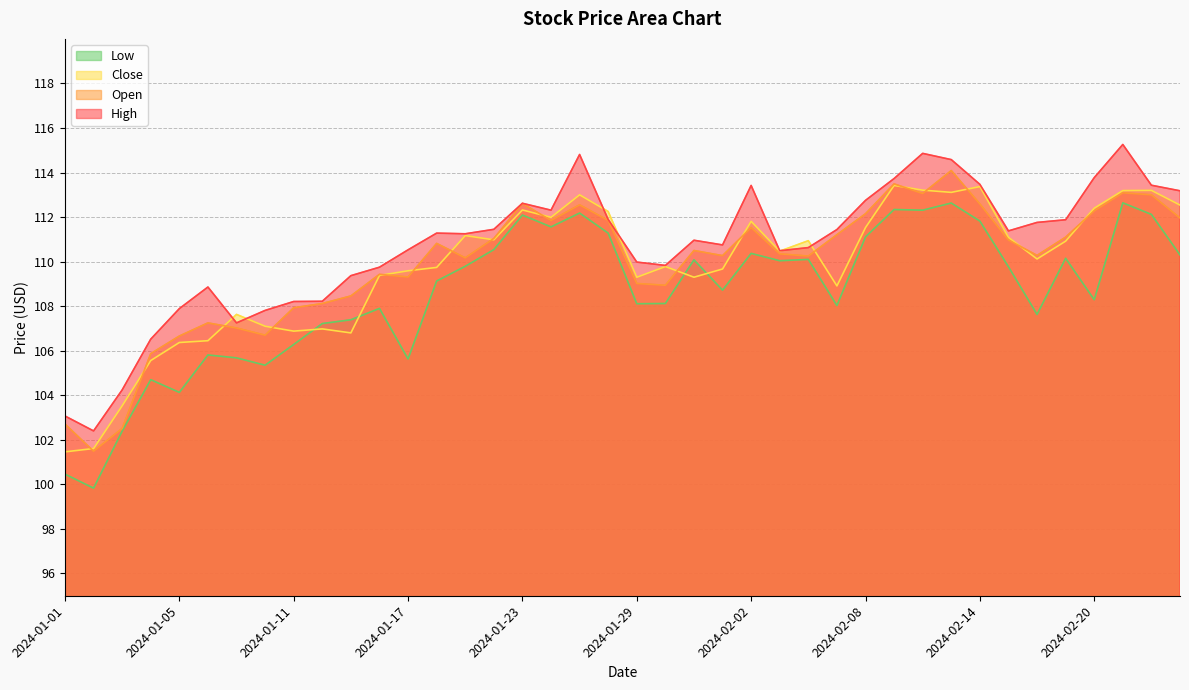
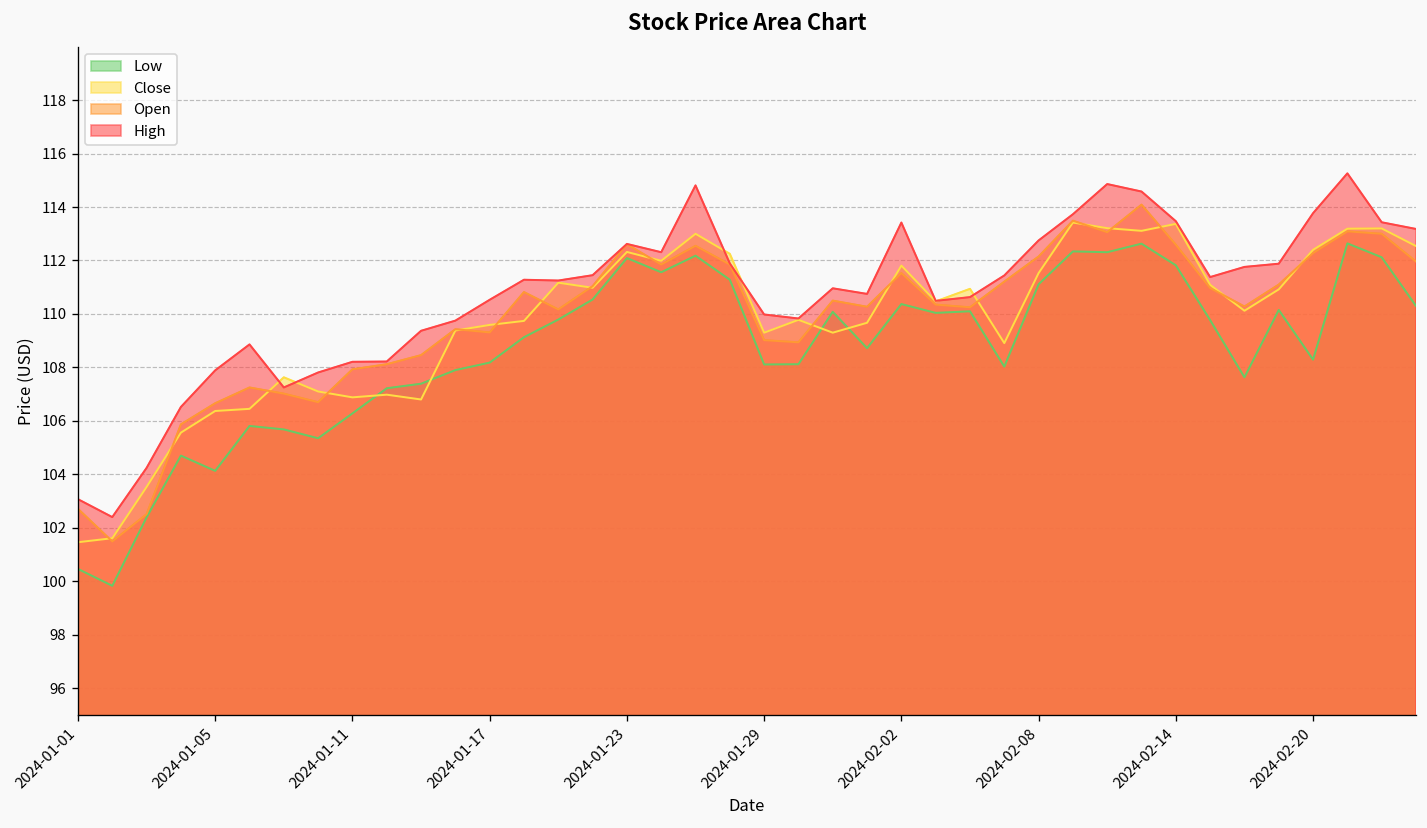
Low, 2024-01-17: 105.6 -> 108.2
